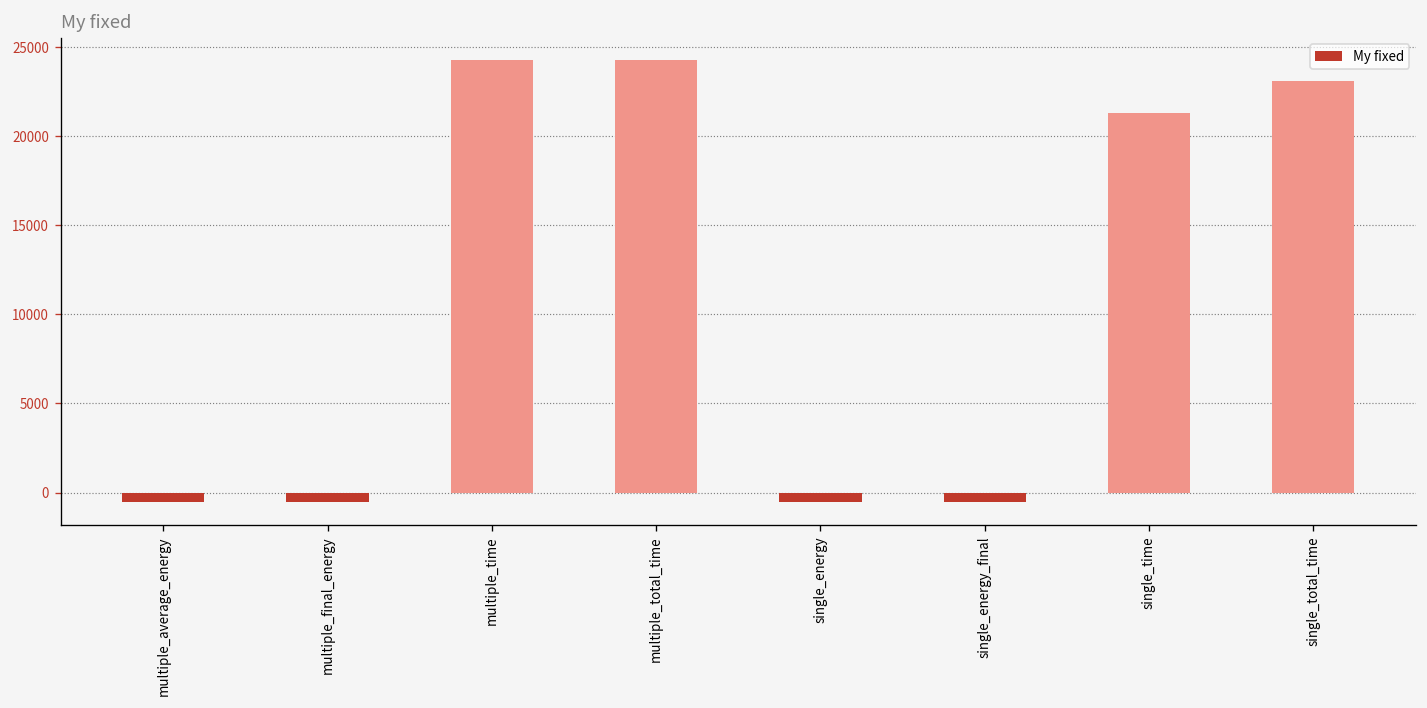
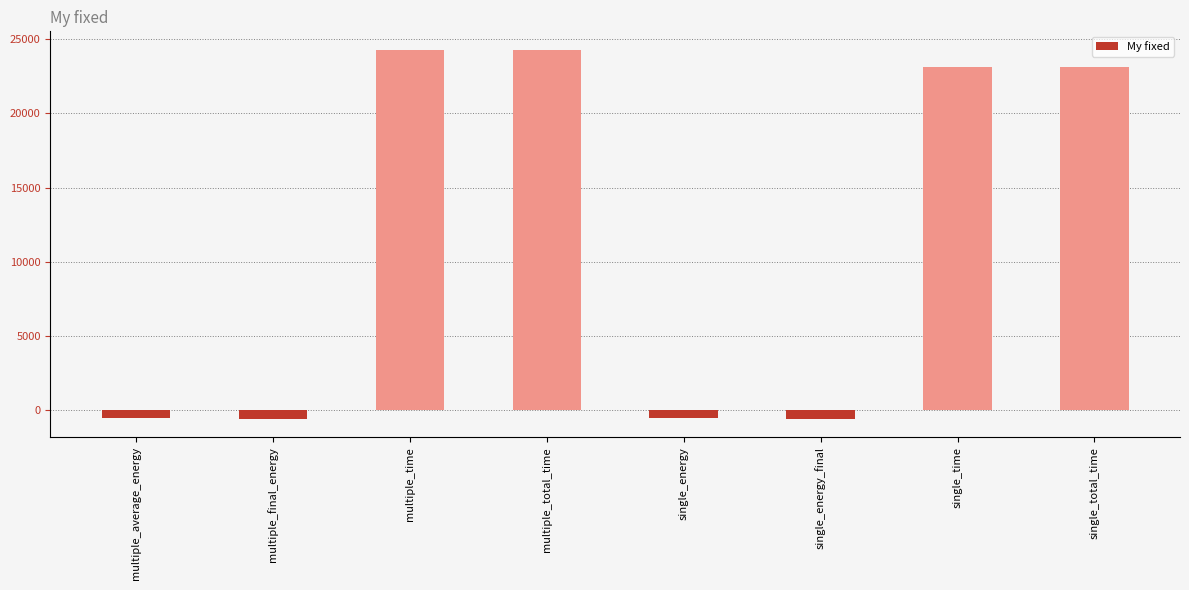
single_time: 21300 -> 23100
